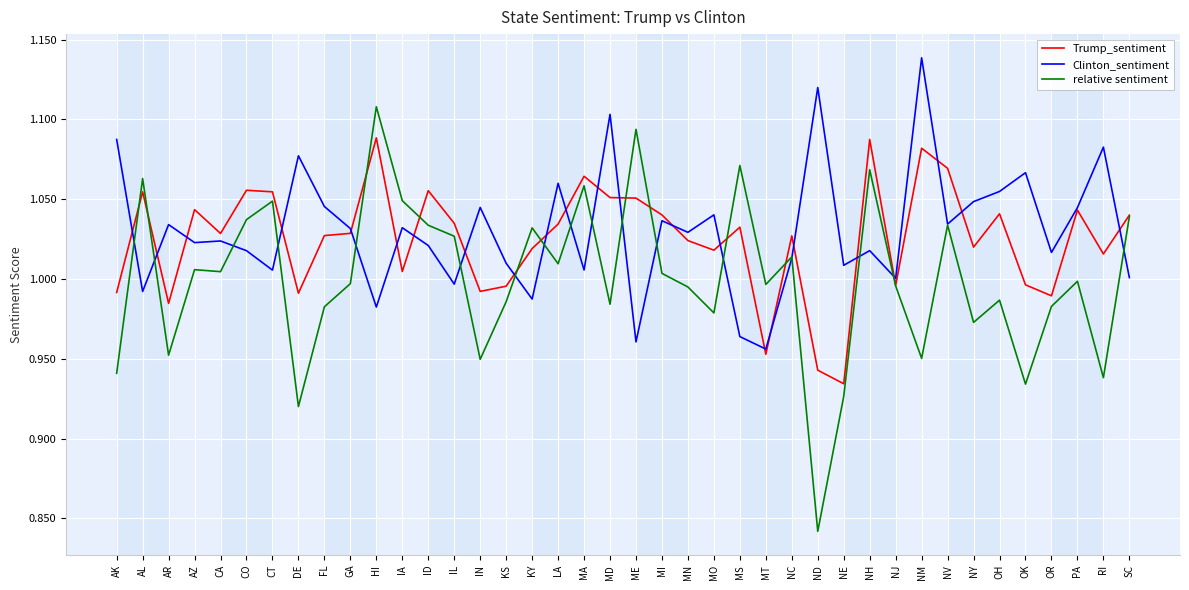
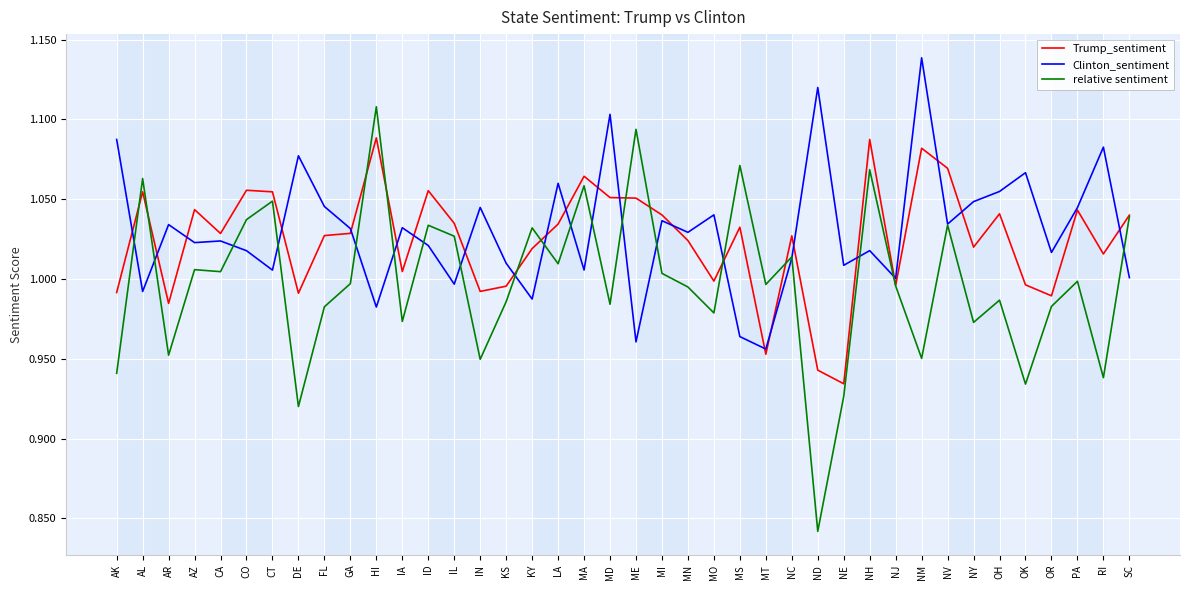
relative sentiment, IA: 1.049 -> 0.973
Trump_sentiment, MO: 1.018 -> 0.999
